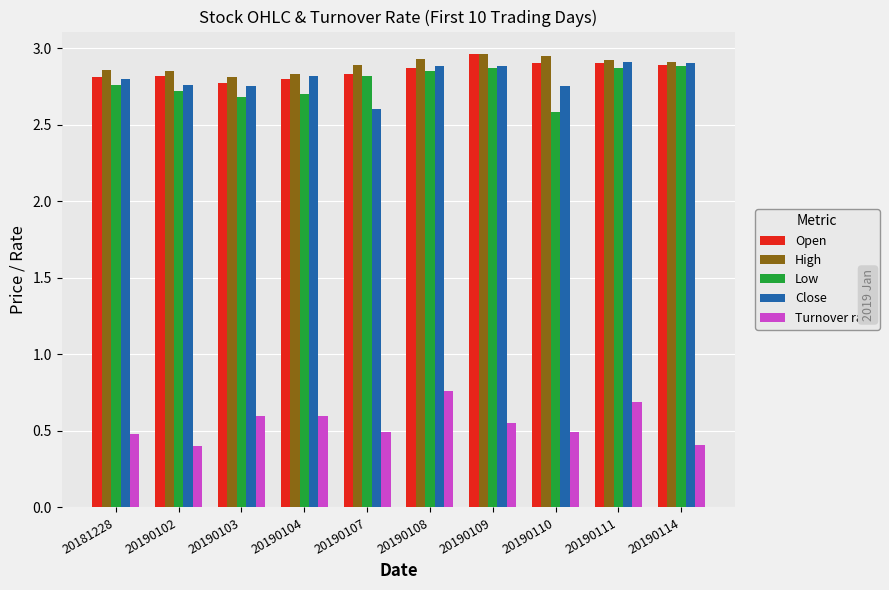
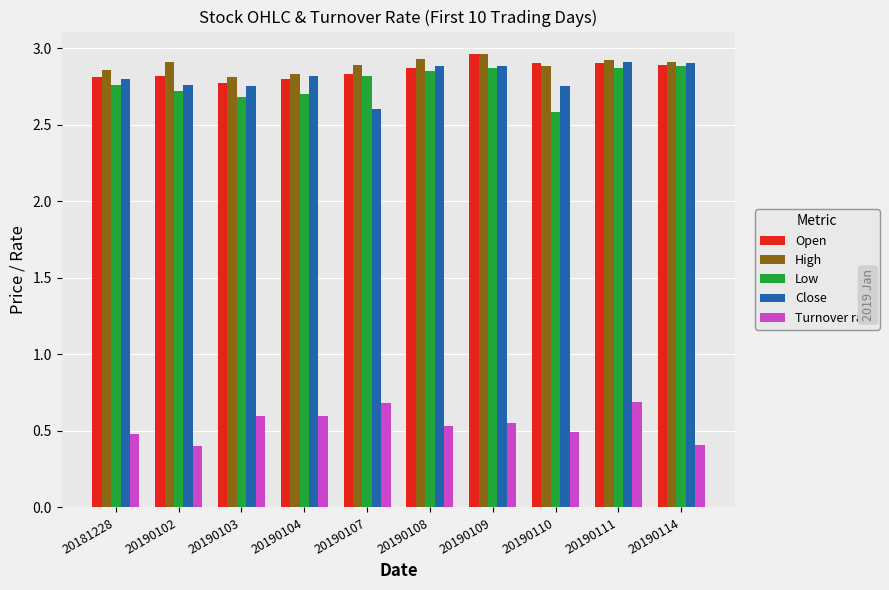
High, 20190102: 2.85 -> 2.91
Turnover rate, 20190107: 0.49 -> 0.68
Turnover rate, 20190108: 0.76 -> 0.53
High, 20190110: 2.95 -> 2.88
